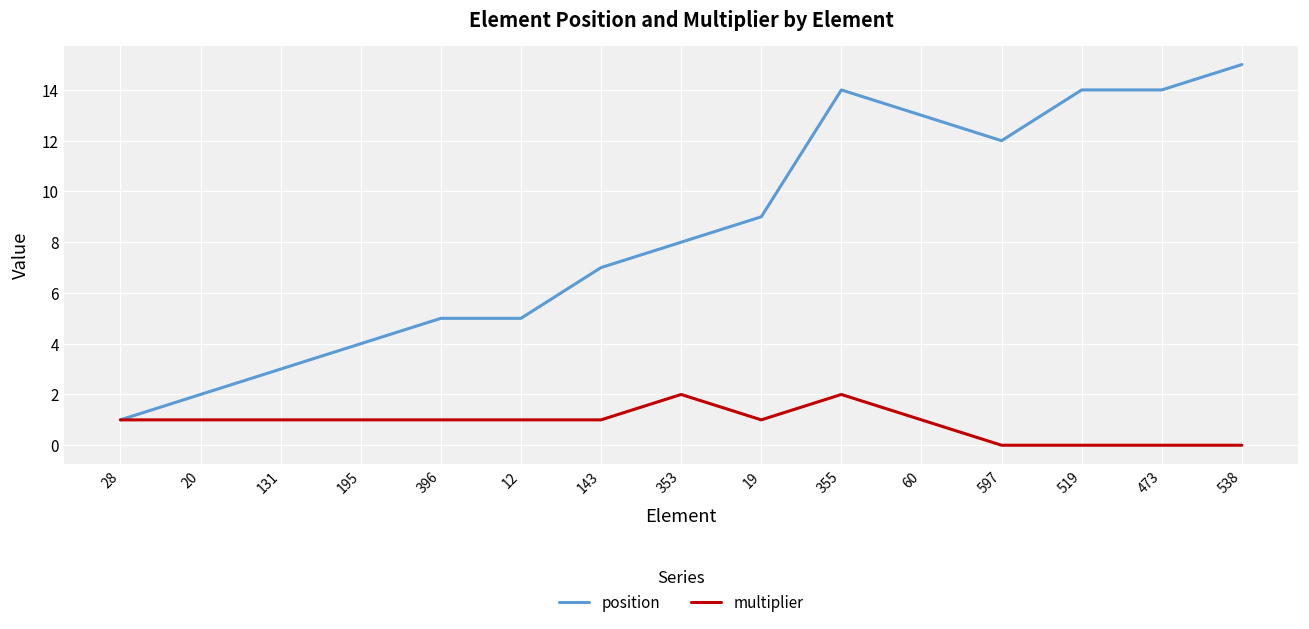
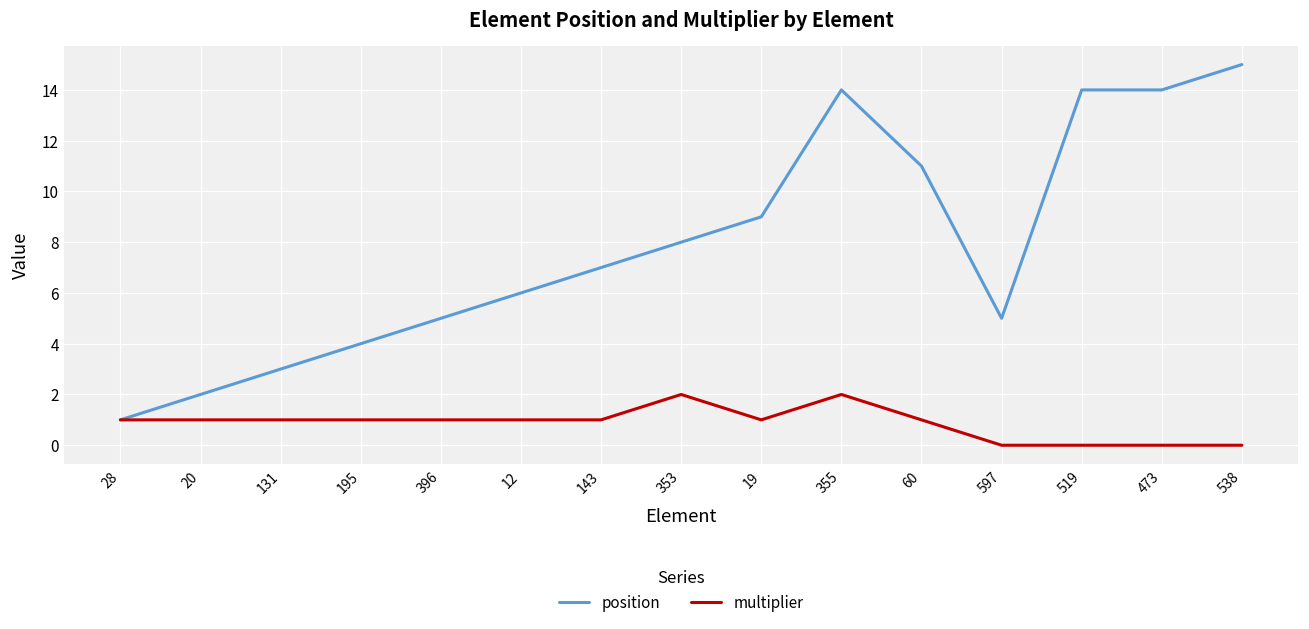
position, 12: 5 -> 6
position, 60: 13 -> 11
position, 597: 12 -> 5
